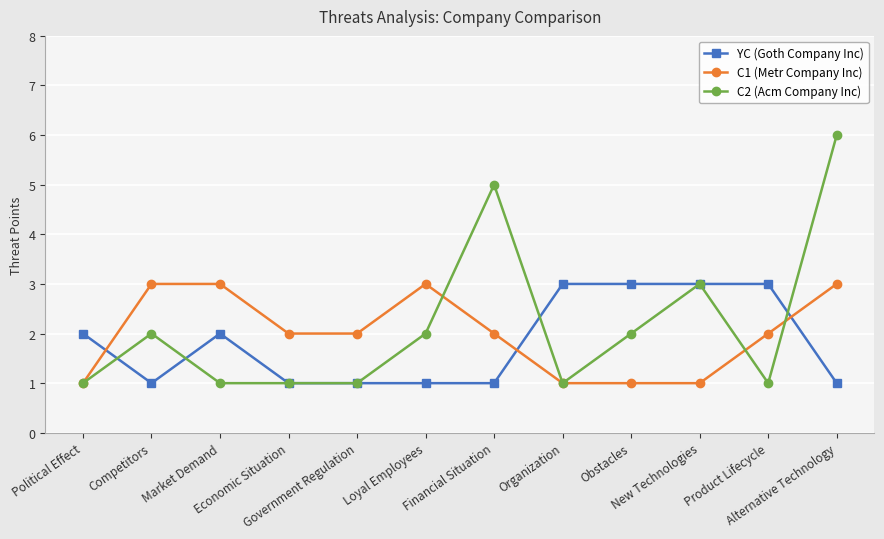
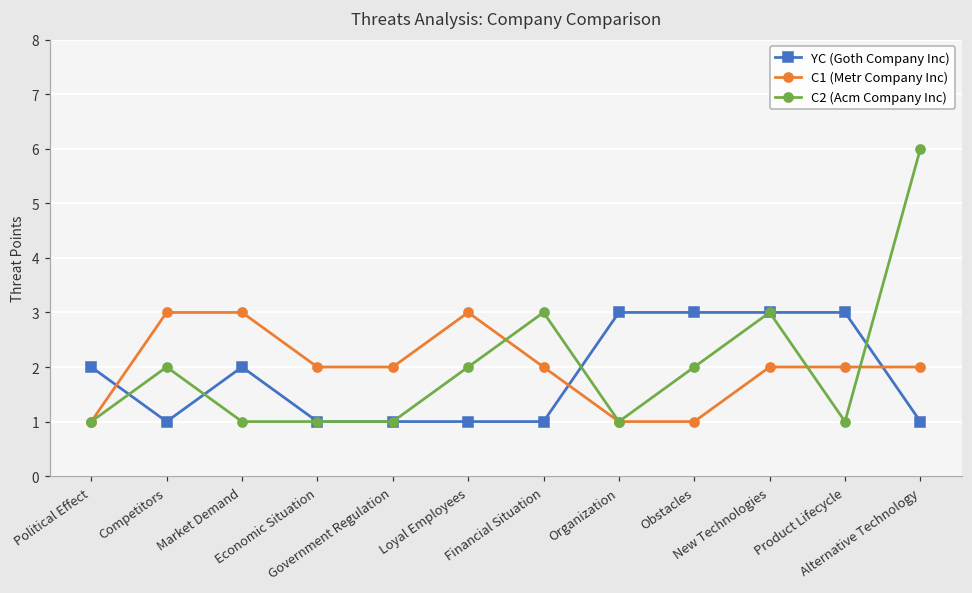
C2 (Acm Company Inc), Financial Situation: 5 -> 3
C1 (Metr Company Inc), New Technologies: 1 -> 2
C1 (Metr Company Inc), Alternative Technology: 3 -> 2
